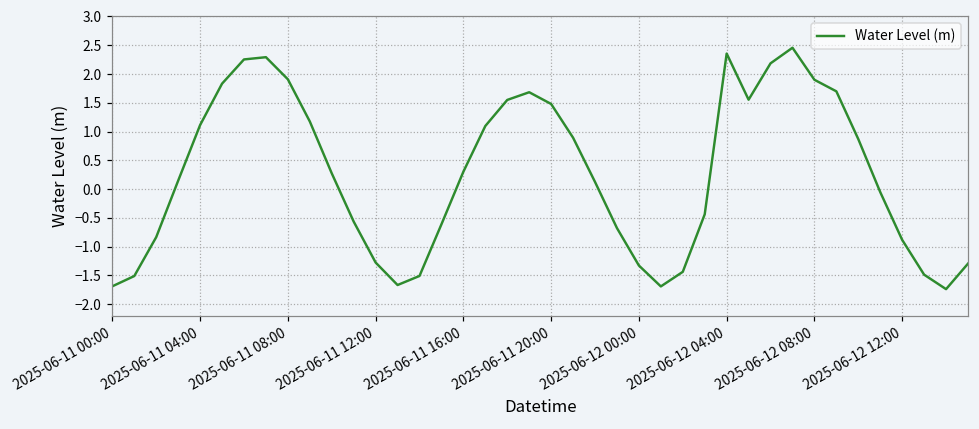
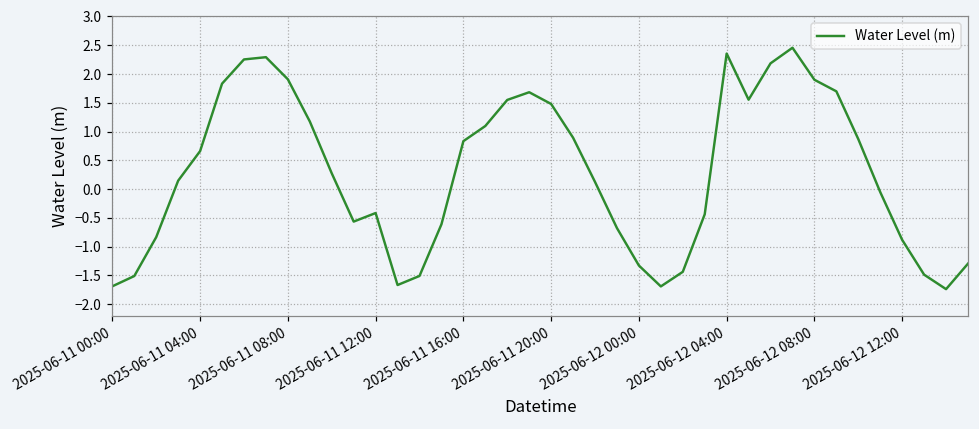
2025-06-11 04:00: 1.1 -> 0.7
2025-06-11 12:00: -1.3 -> -0.4
2025-06-11 16:00: 0.3 -> 0.8
